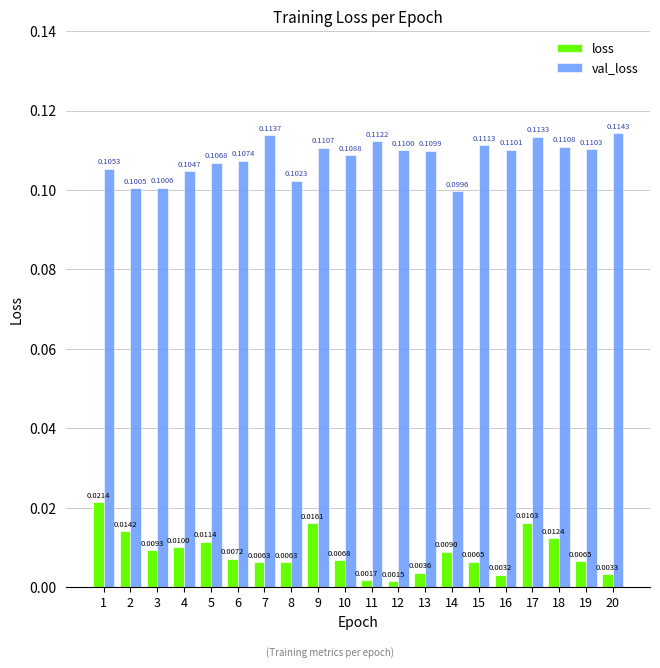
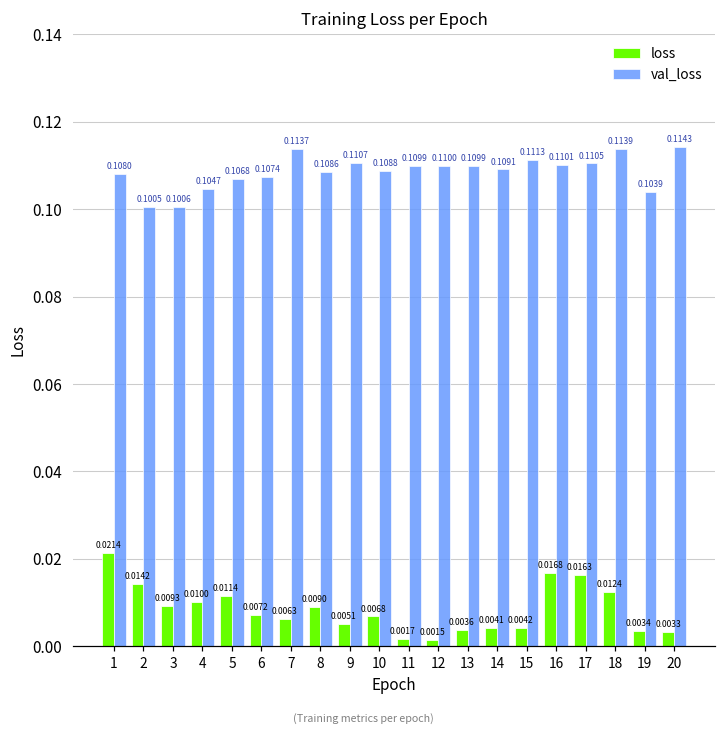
val_loss, 1: 0.1053 -> 0.1080
loss, 8: 0.0063 -> 0.0090
val_loss, 8: 0.1023 -> 0.1086
loss, 9: 0.0161 -> 0.0051
val_loss, 11: 0.1122 -> 0.1099
loss, 14: 0.0090 -> 0.0041
val_loss, 14: 0.0996 -> 0.1091
loss, 15: 0.0065 -> 0.0042
loss, 16: 0.0032 -> 0.0168
val_loss, 17: 0.1133 -> 0.1105
val_loss, 18: 0.1108 -> 0.1139
loss, 19: 0.0065 -> 0.0034
val_loss, 19: 0.1103 -> 0.1039
